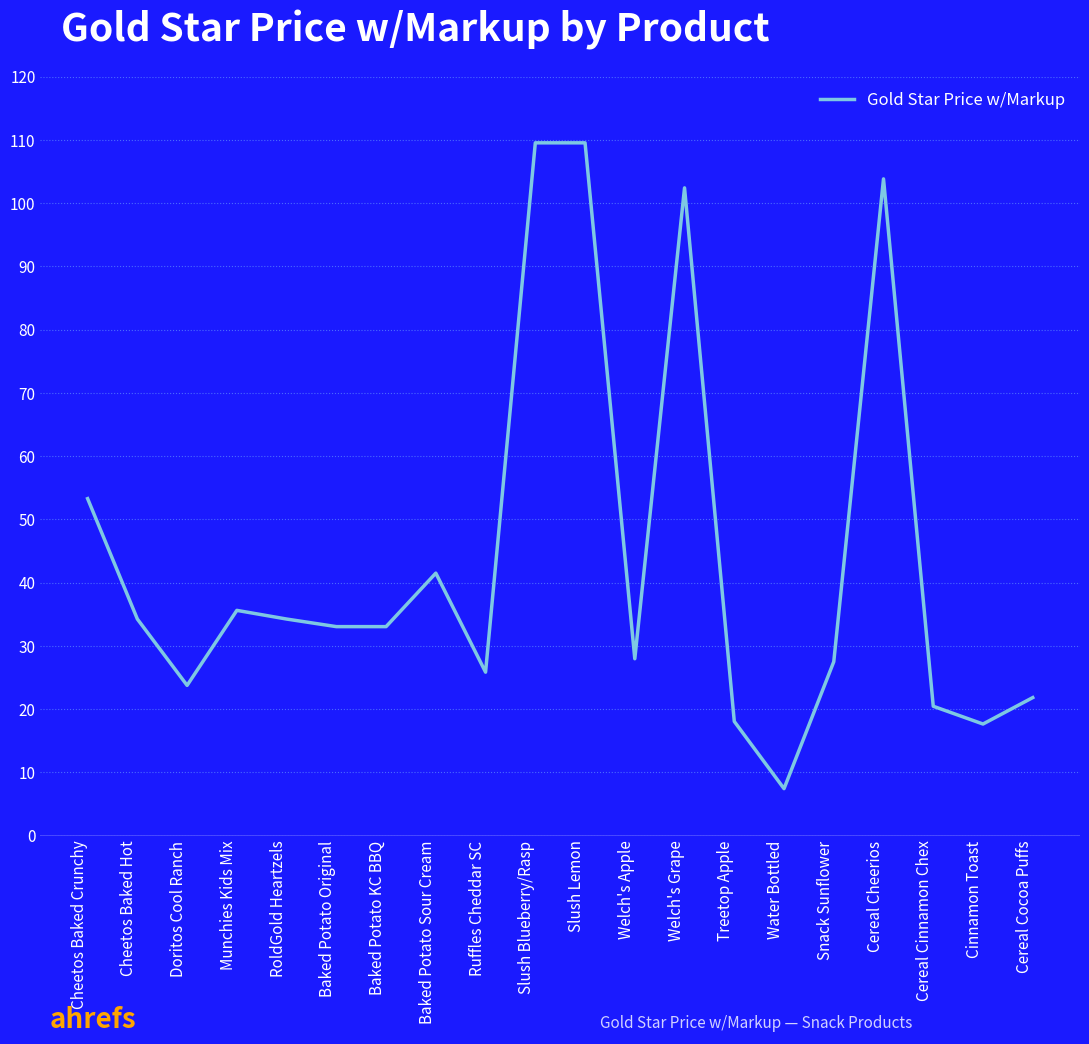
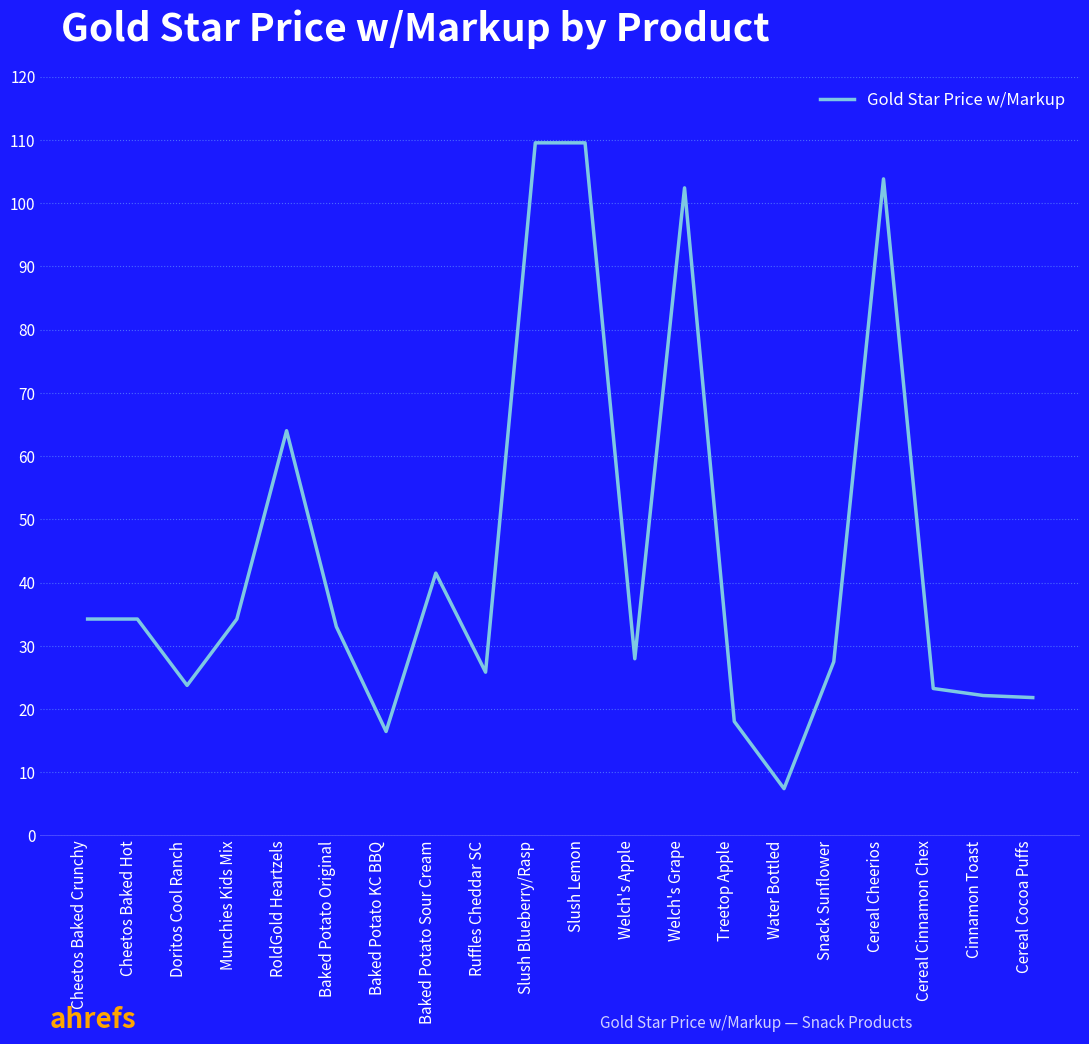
Cheetos Baked Crunchy: 53 -> 34
Munchies Kids Mix: 36 -> 34
RoldGold Heartzels: 34 -> 64
Baked Potato KC BBQ: 33 -> 16
Cereal Cinnamon Chex: 20 -> 23
Cinnamon Toast: 18 -> 22
